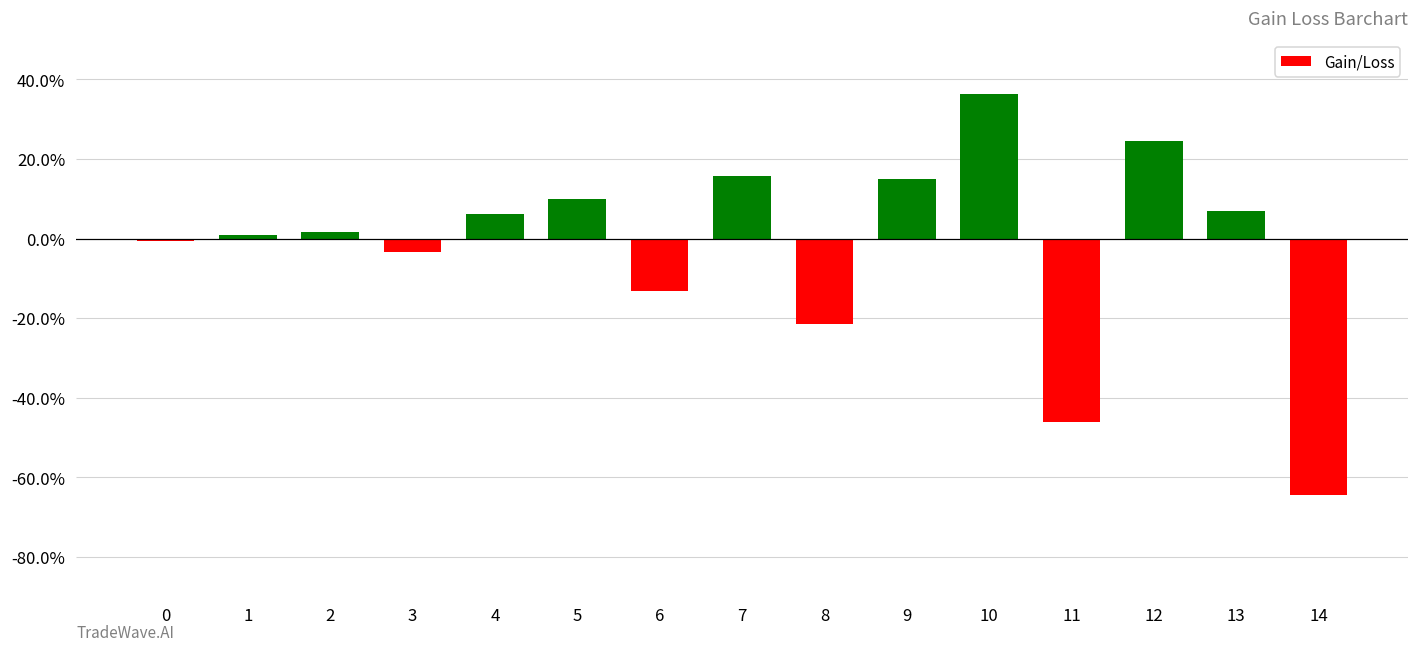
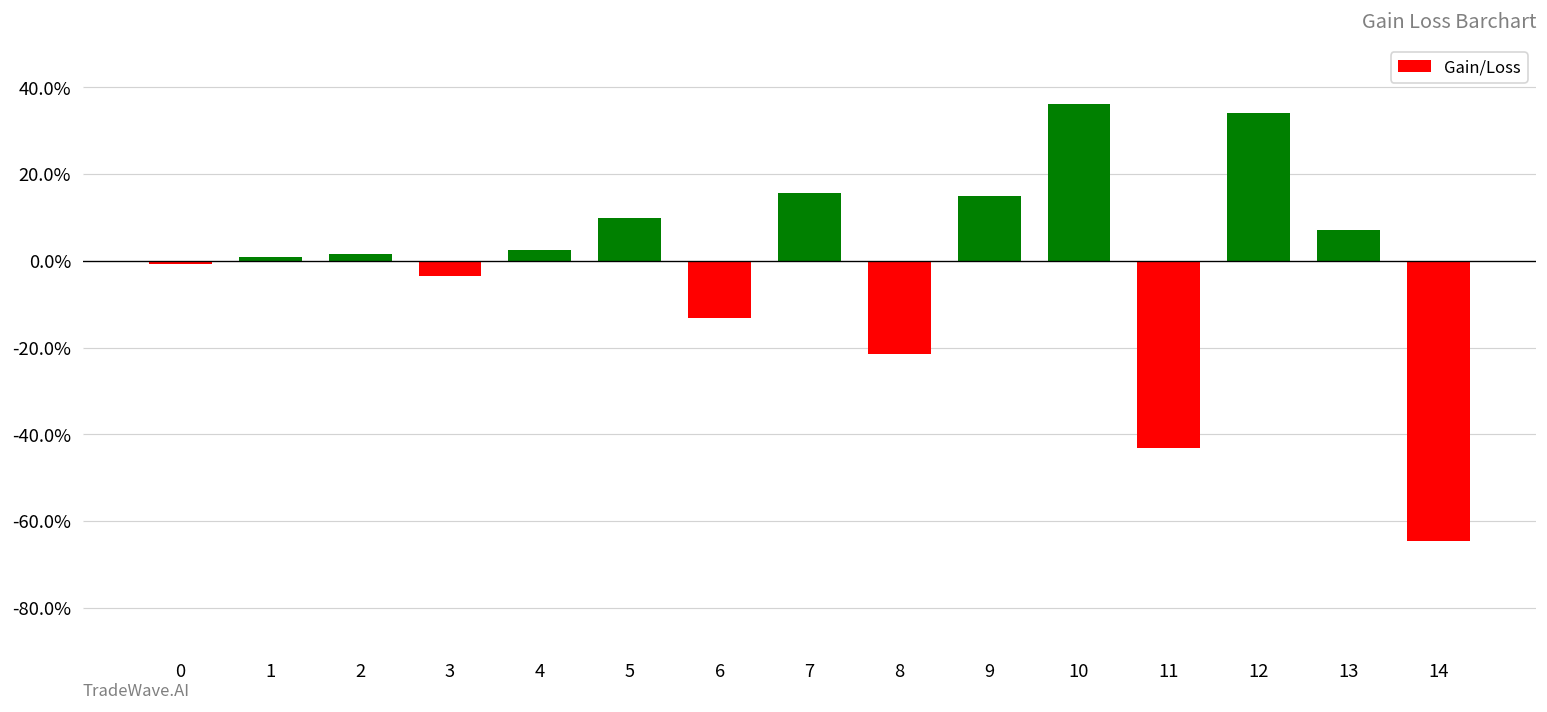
4: 6% -> 3%
11: -46% -> -43%
12: 24% -> 34%
